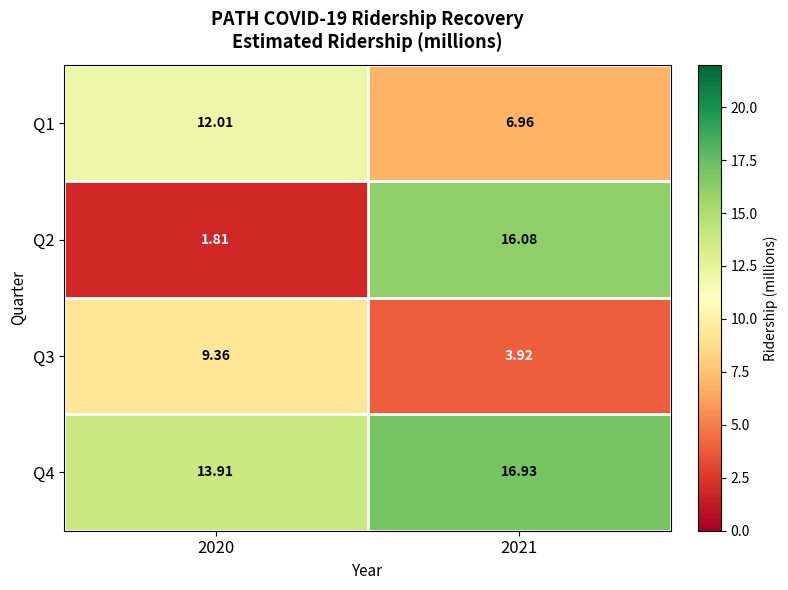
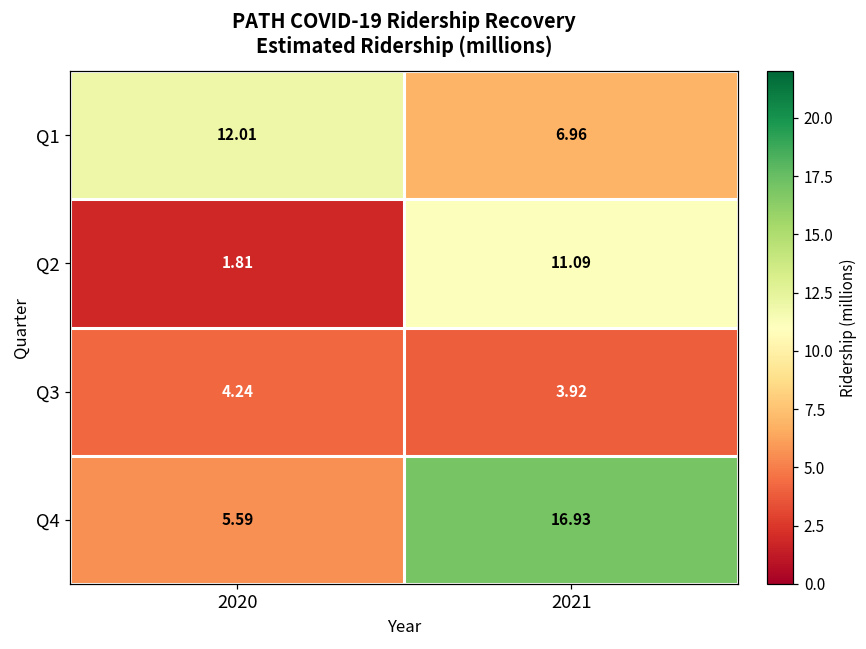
Q2, 2021: 16.08 -> 11.09
Q3, 2020: 9.36 -> 4.24
Q4, 2020: 13.91 -> 5.59
